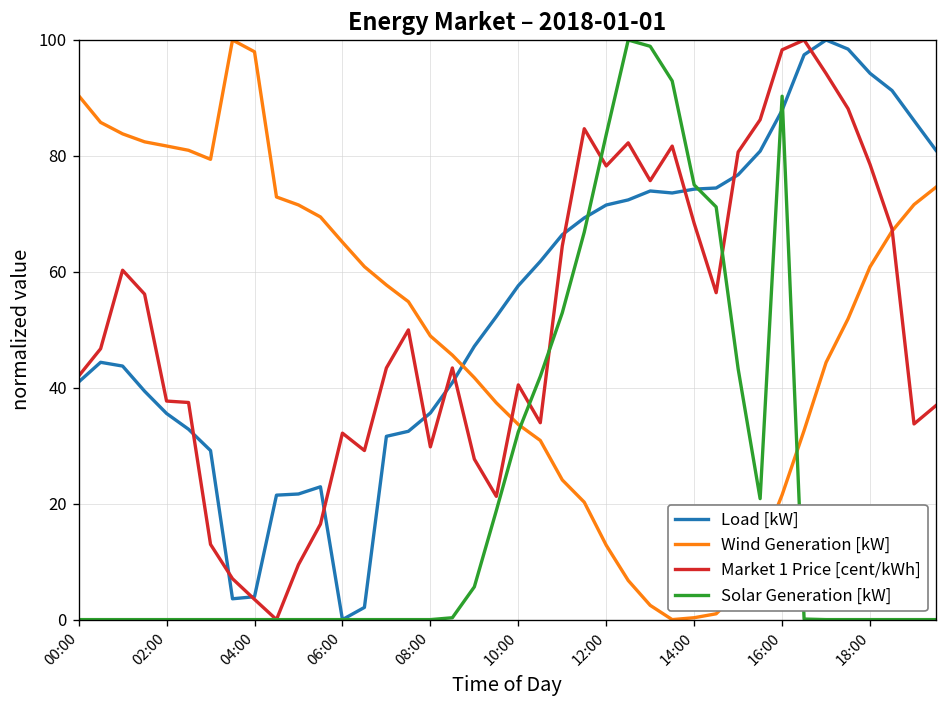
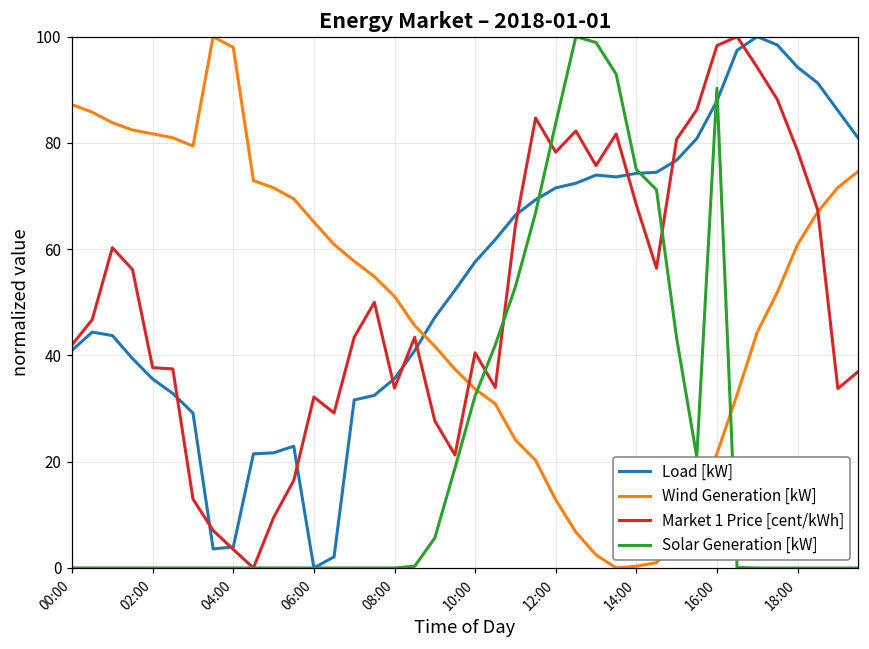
Wind Generation [kW], 00:00: 90 -> 87
Wind Generation [kW], 08:00: 49 -> 51
Market 1 Price [cent/kWh], 08:00: 30 -> 34
